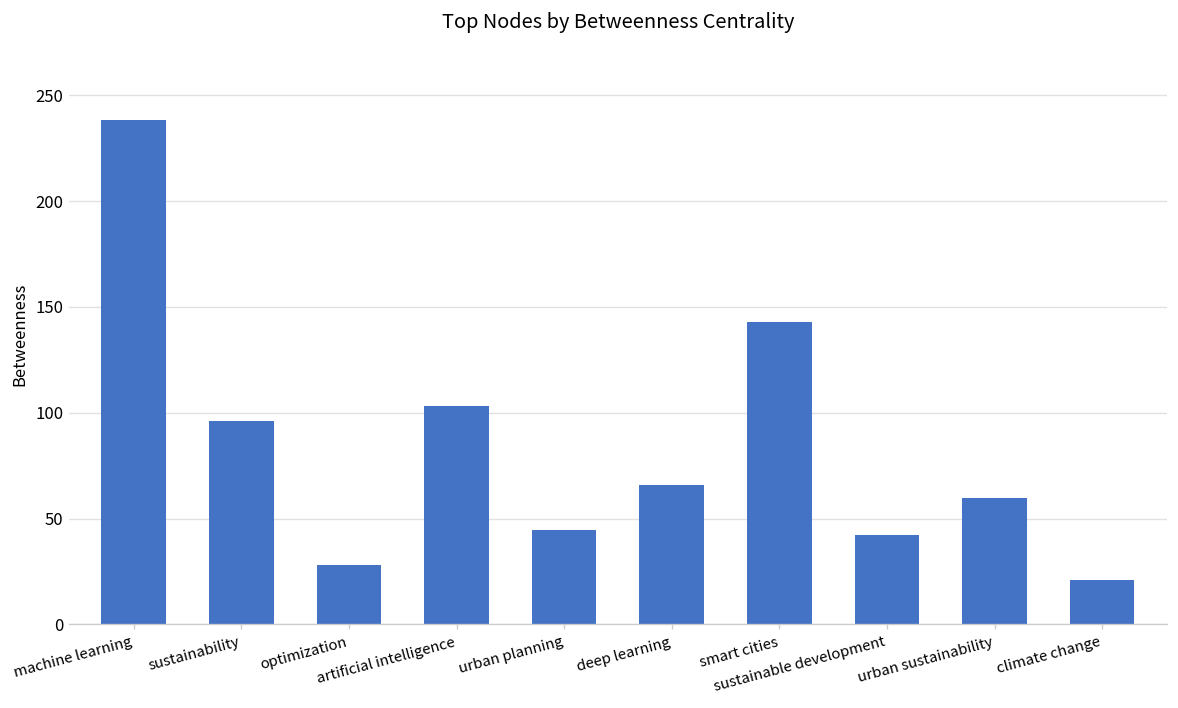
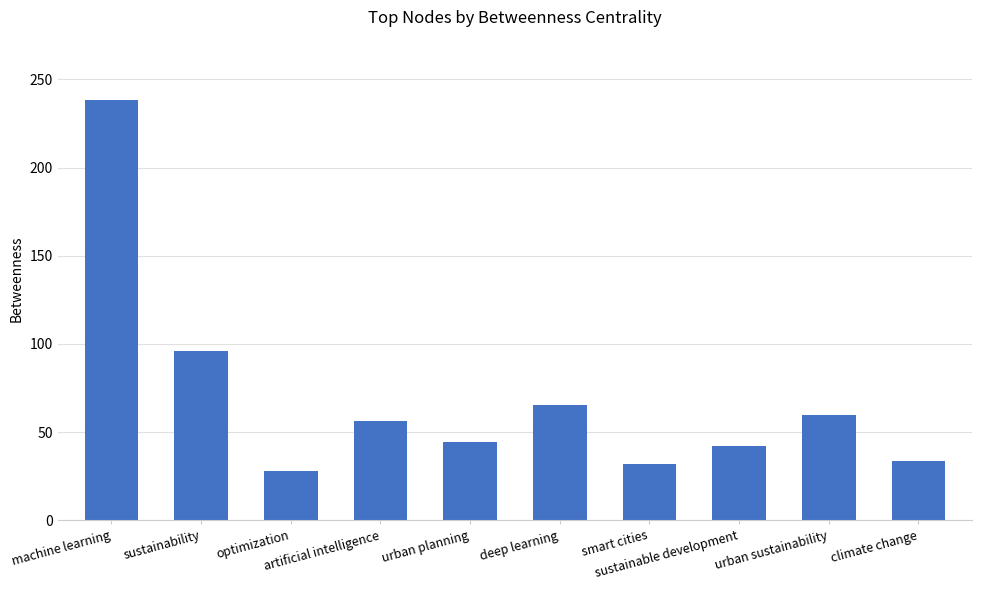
artificial intelligence: 103 -> 56
smart cities: 143 -> 32
climate change: 21 -> 33
